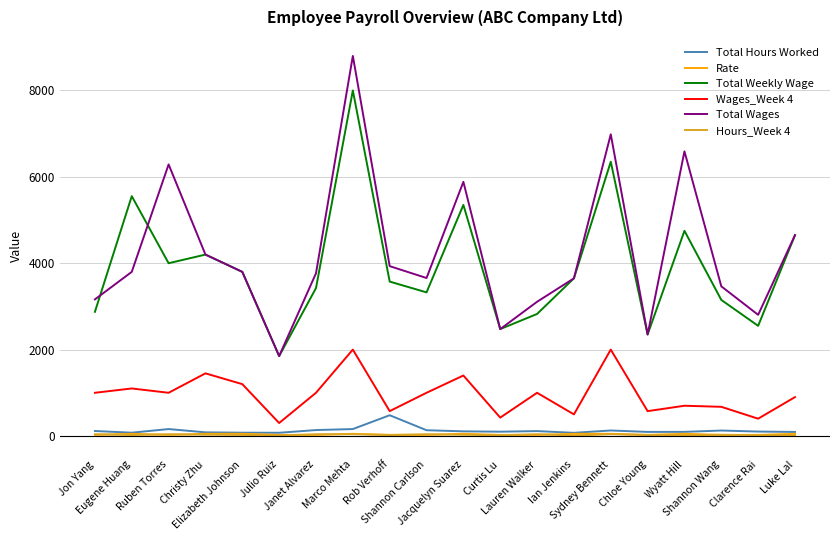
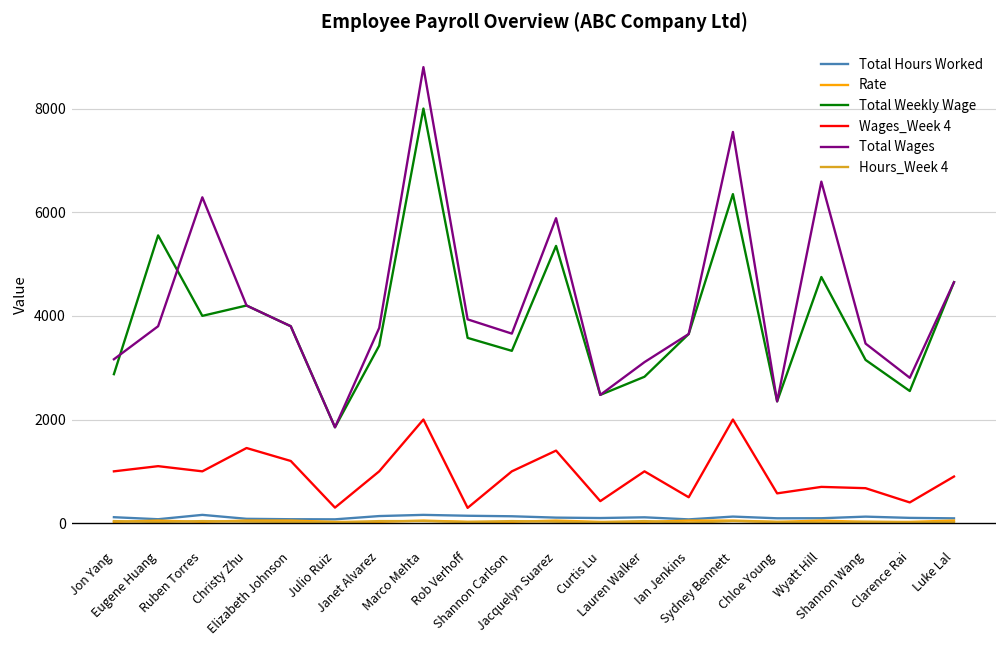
Total Hours Worked, Rob Verhoff: 500 -> 100
Wages_Week 4, Rob Verhoff: 600 -> 300
Total Wages, Sydney Bennett: 7000 -> 7500
